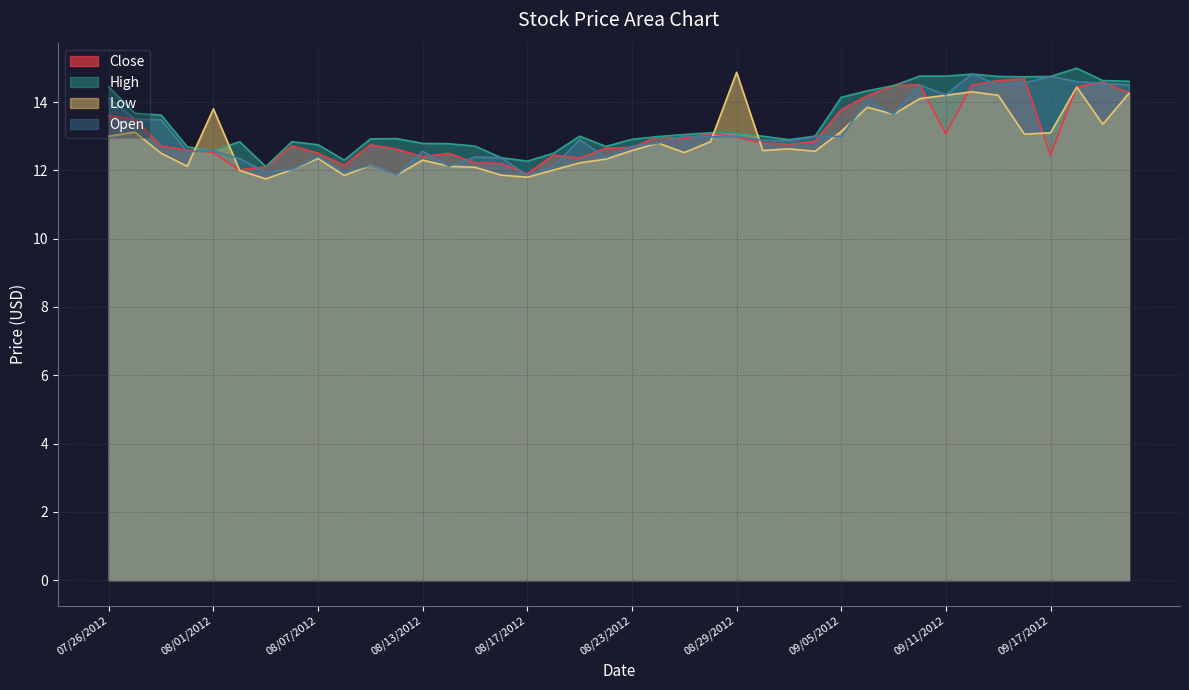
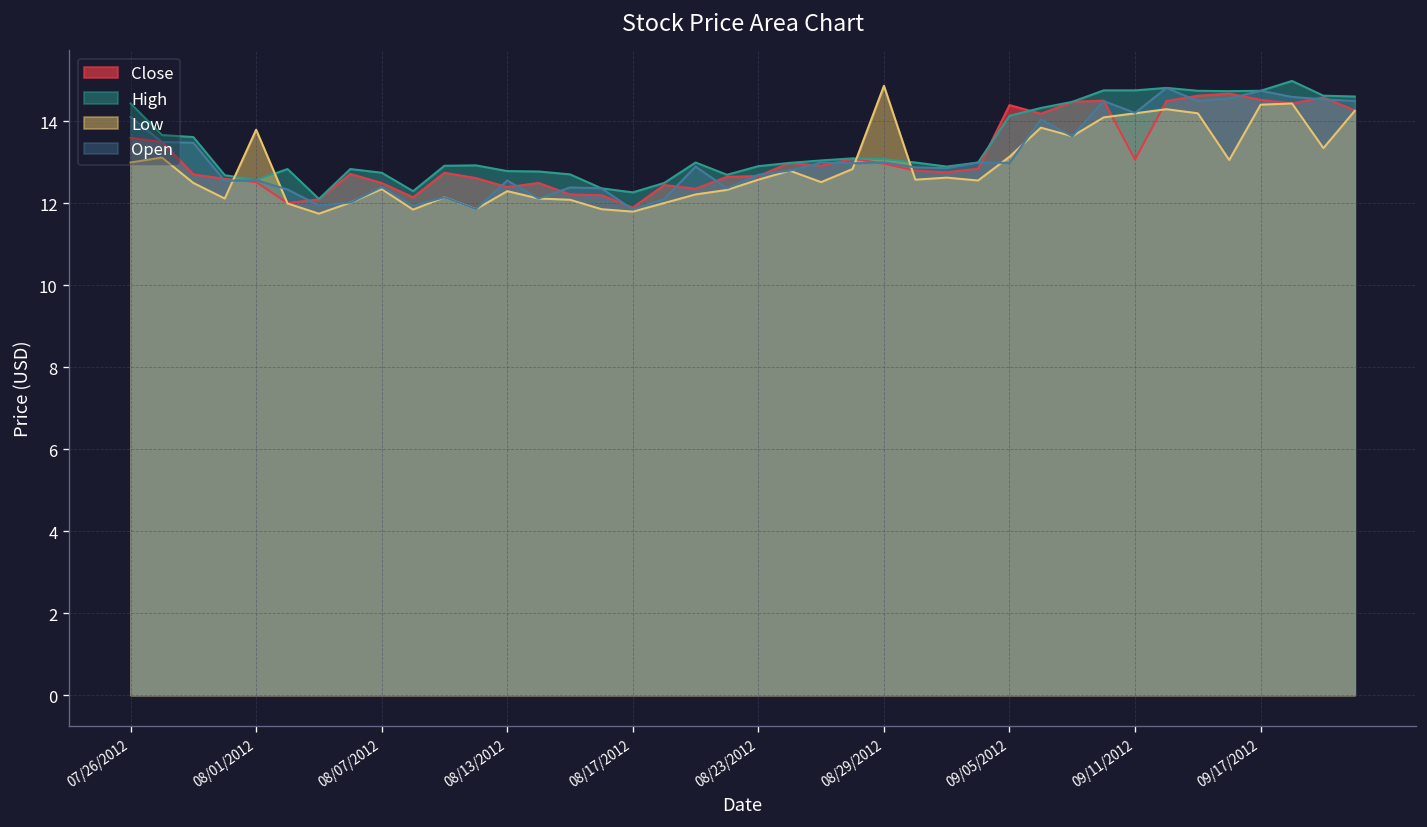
Close, 09/05/2012: 13.8 -> 14.4
Close, 09/17/2012: 12.5 -> 14.5
Low, 09/17/2012: 13.1 -> 14.4
